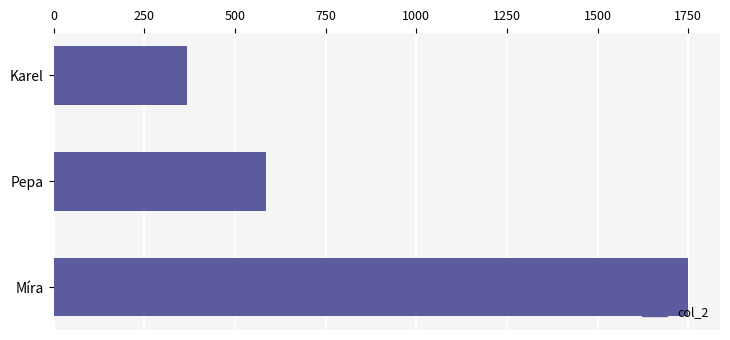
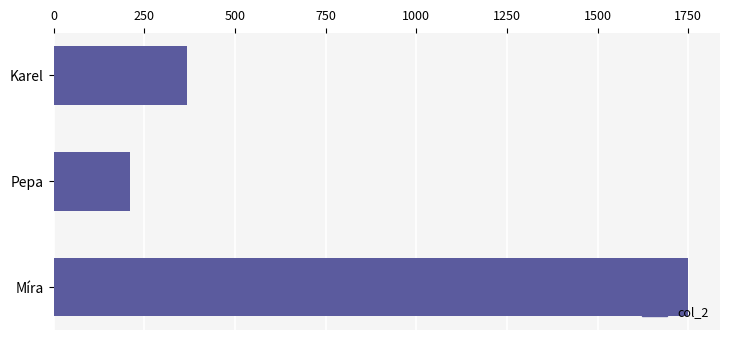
Pepa: 590 -> 210
